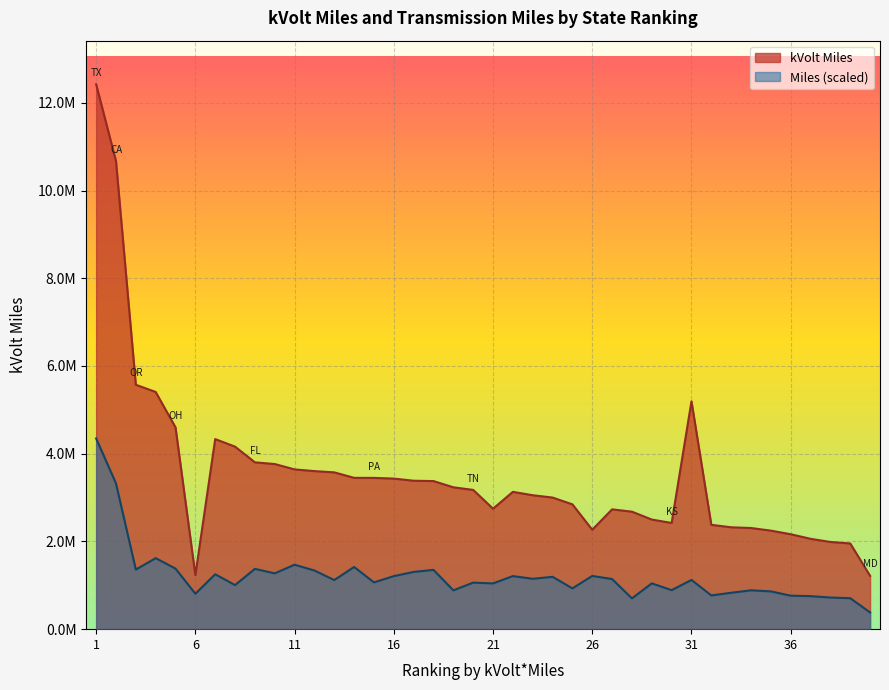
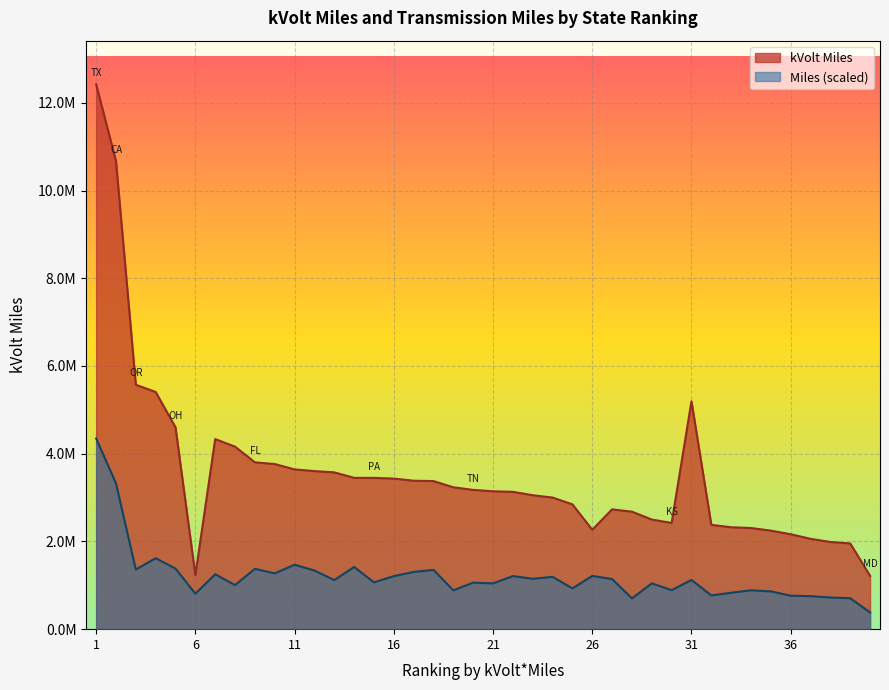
kVolt Miles, 21: 2700000 -> 3100000
